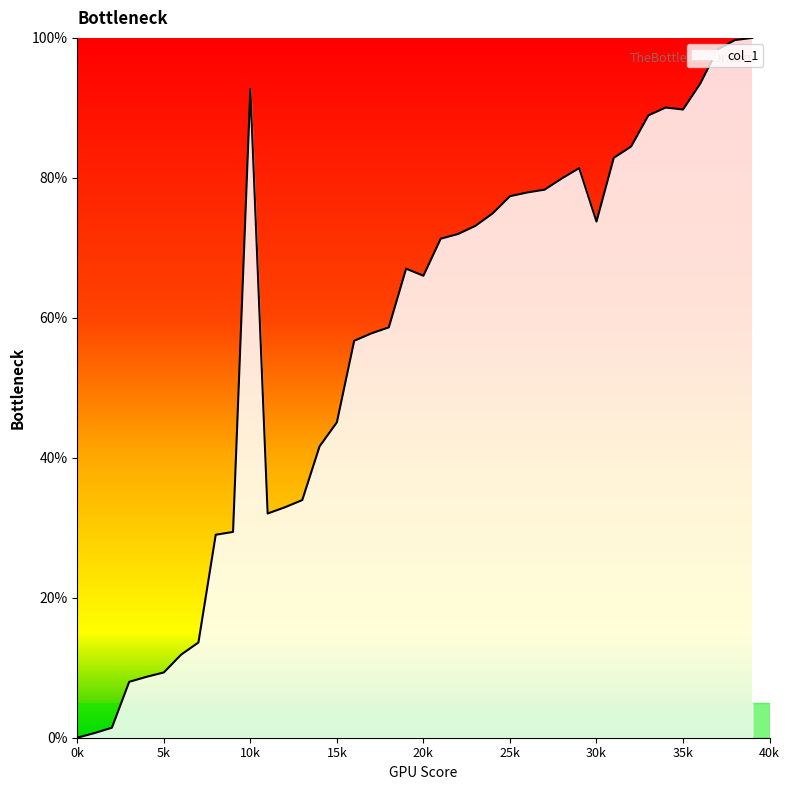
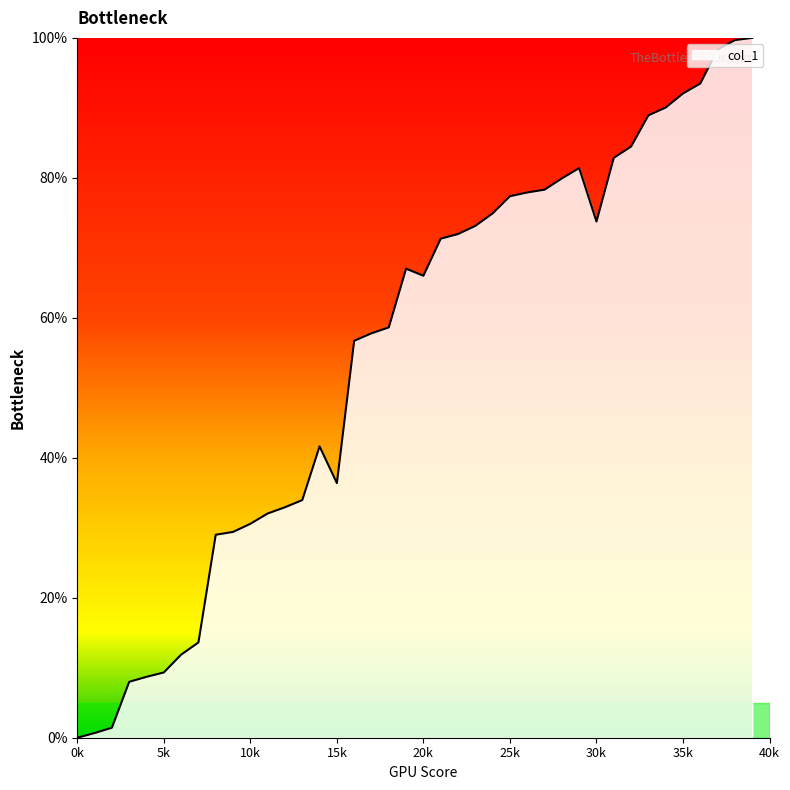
10k: 93% -> 31%
15k: 45% -> 36%
35k: 90% -> 92%
